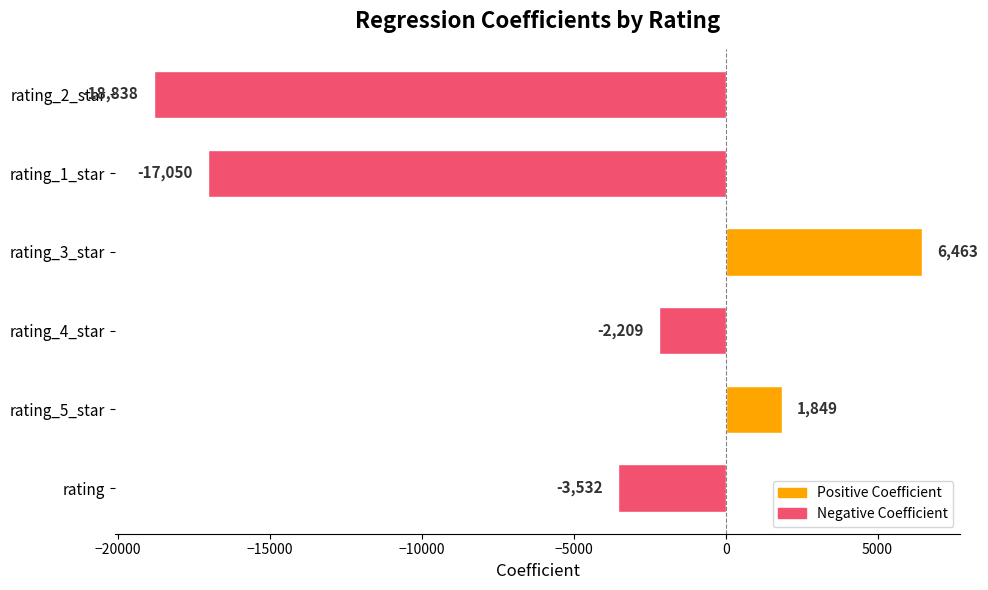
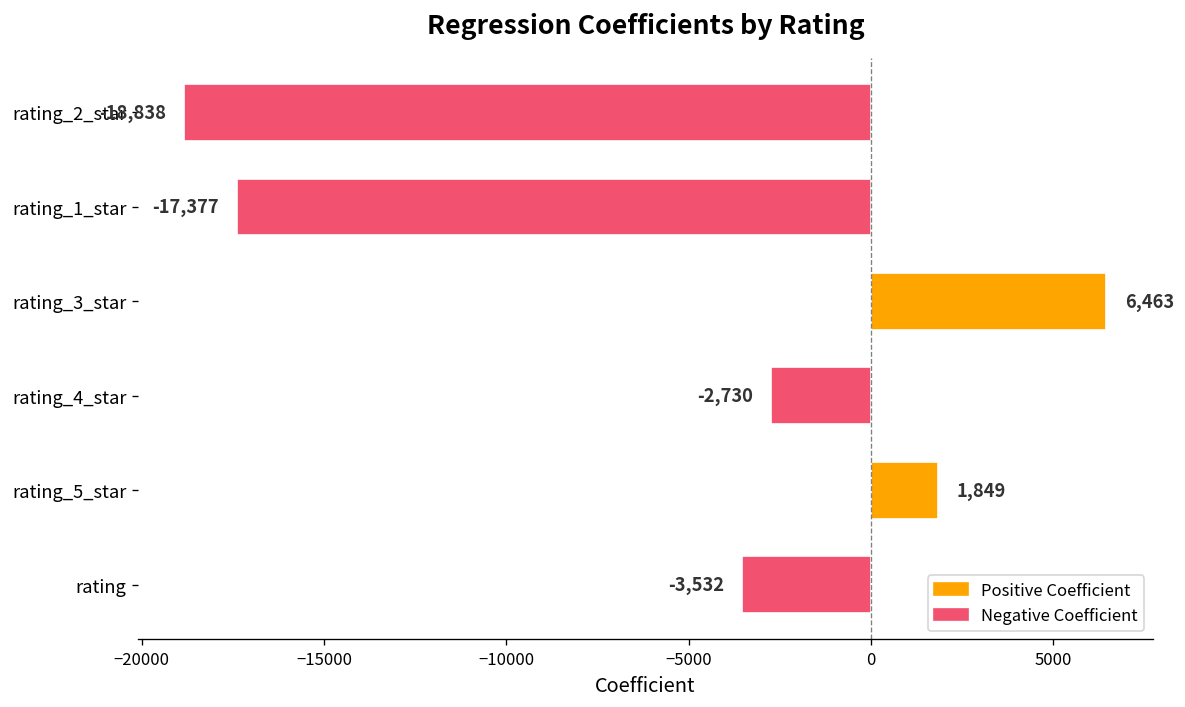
rating_1_star: -17,050 -> -17,377
rating_4_star: -2,209 -> -2,730
